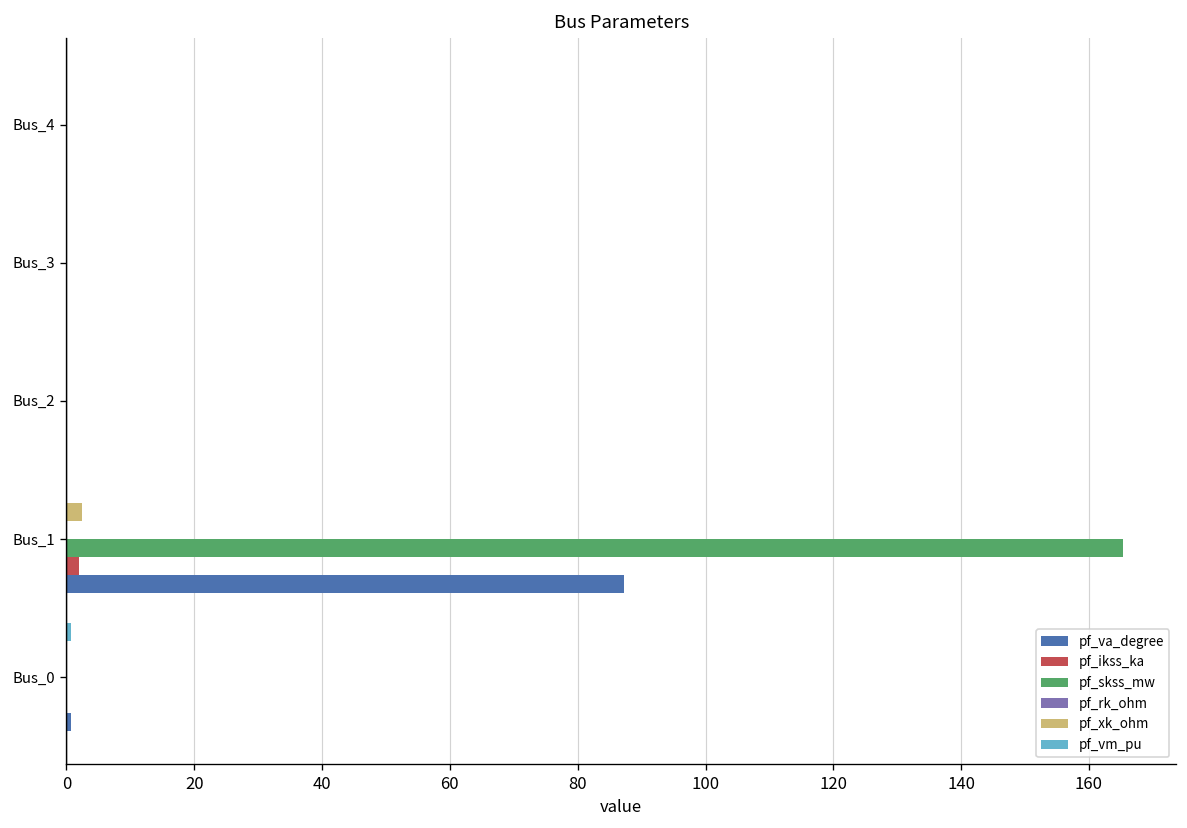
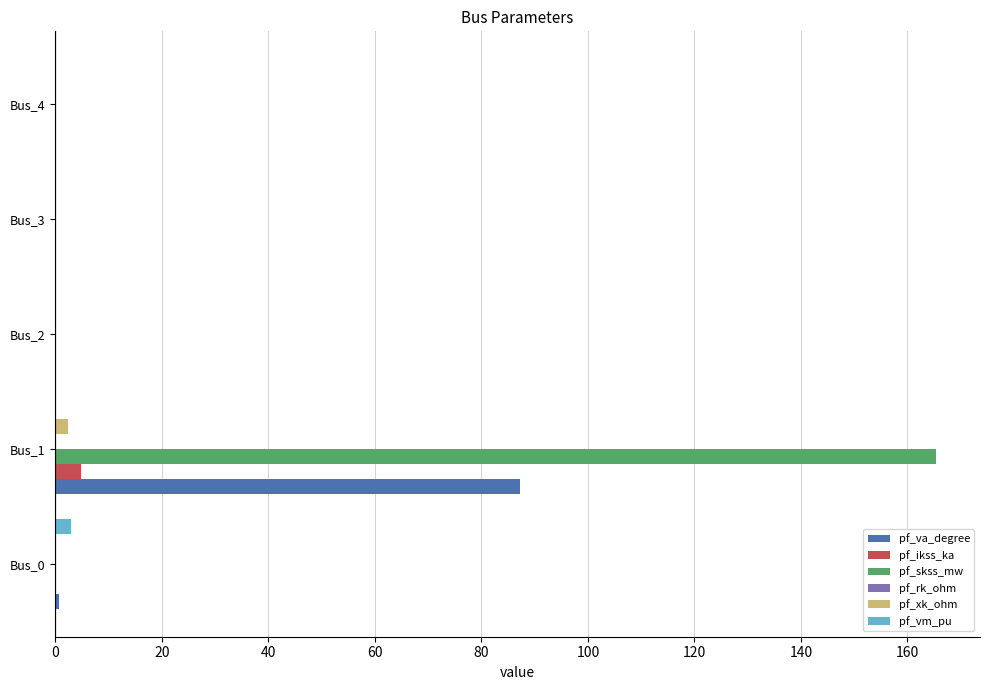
pf_ikss_ka, Bus_1: 2 -> 5
pf_vm_pu, Bus_0: 1 -> 3
